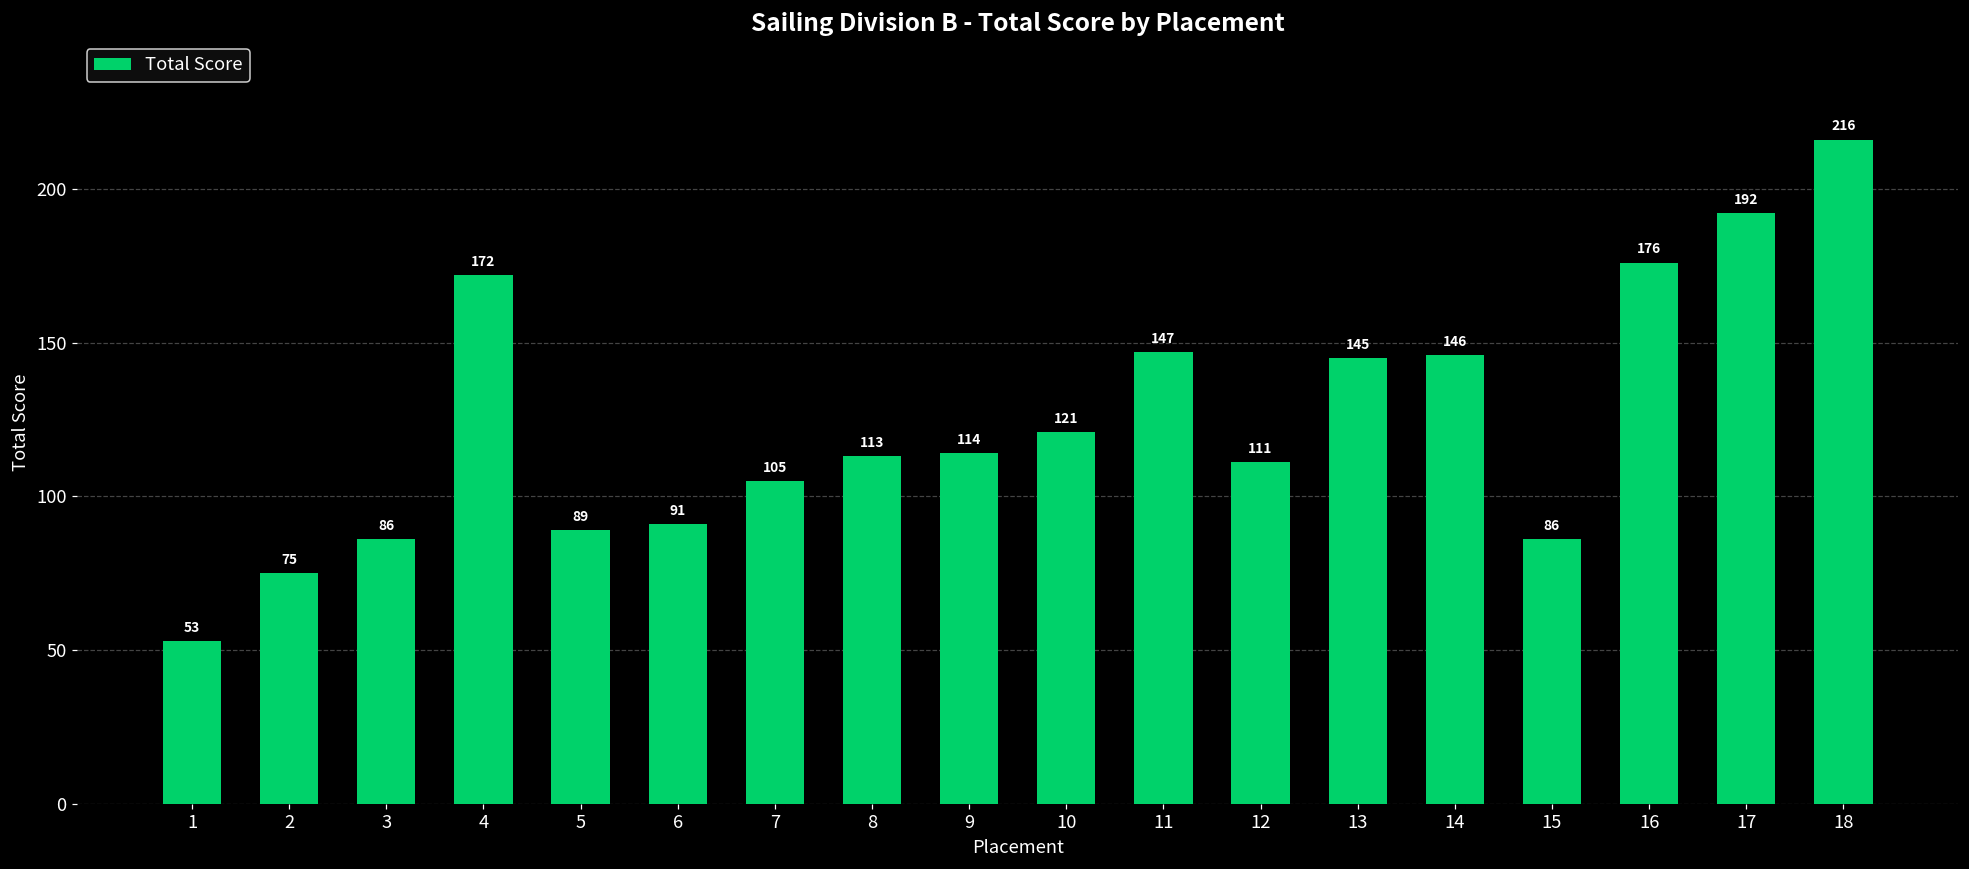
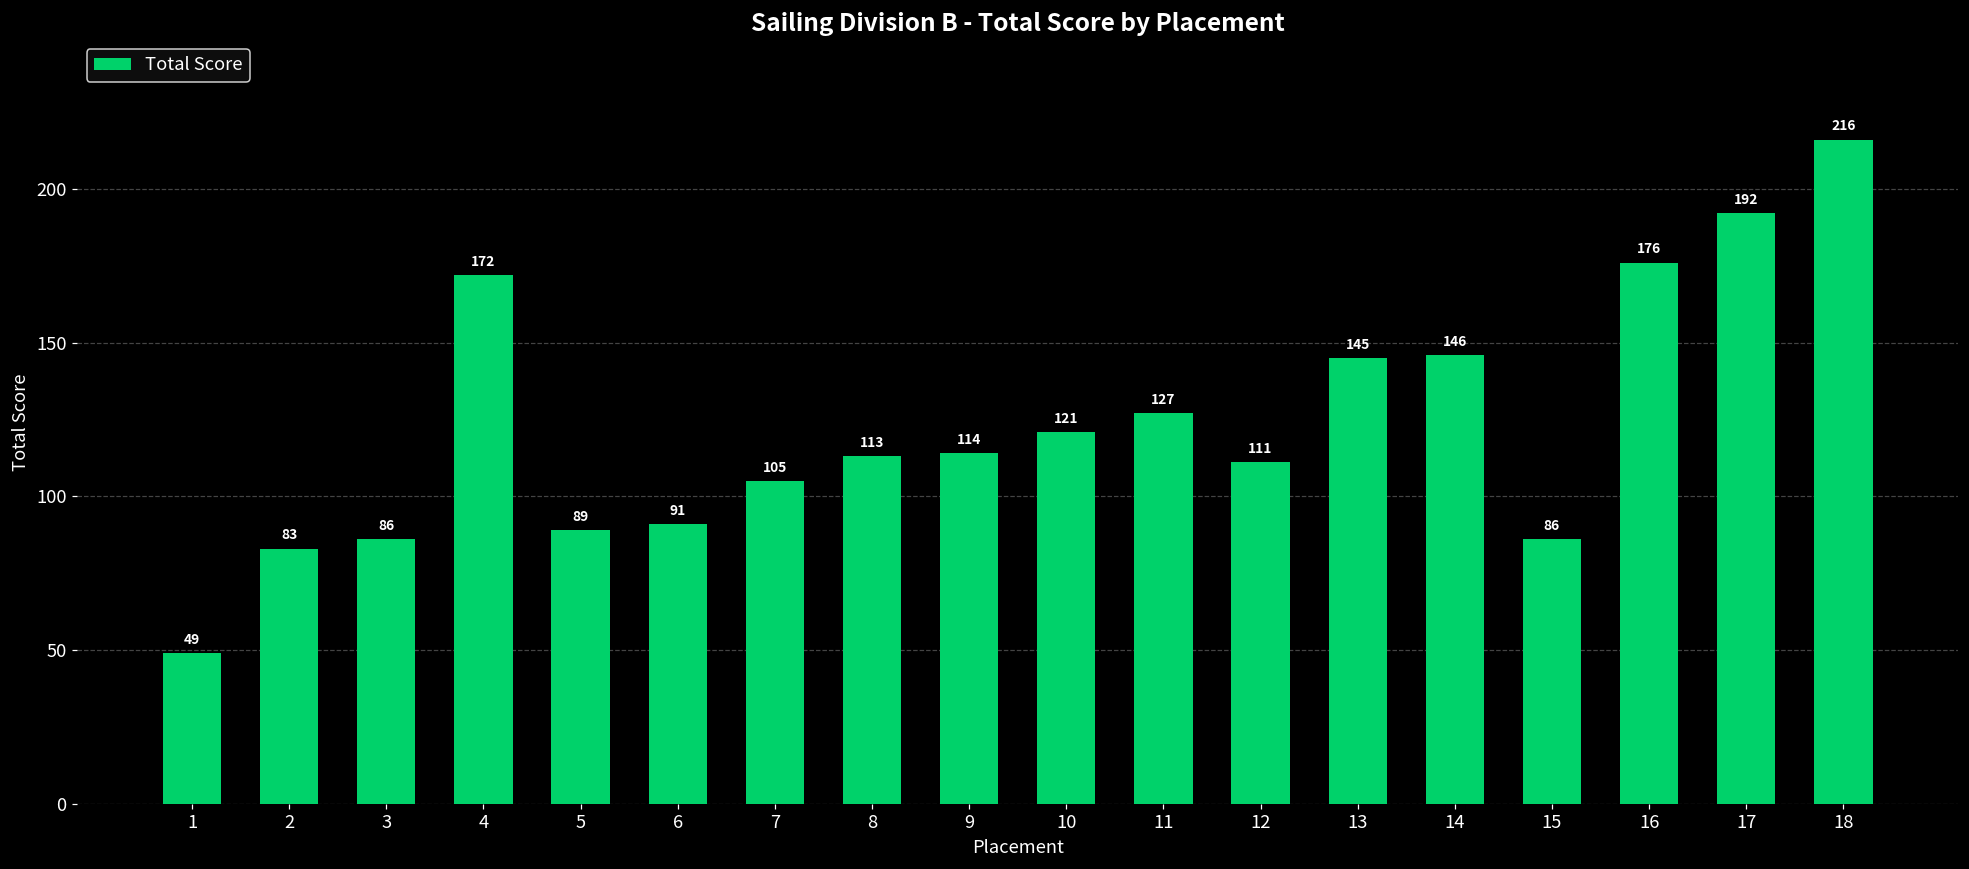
1: 53 -> 49
2: 75 -> 83
11: 147 -> 127
